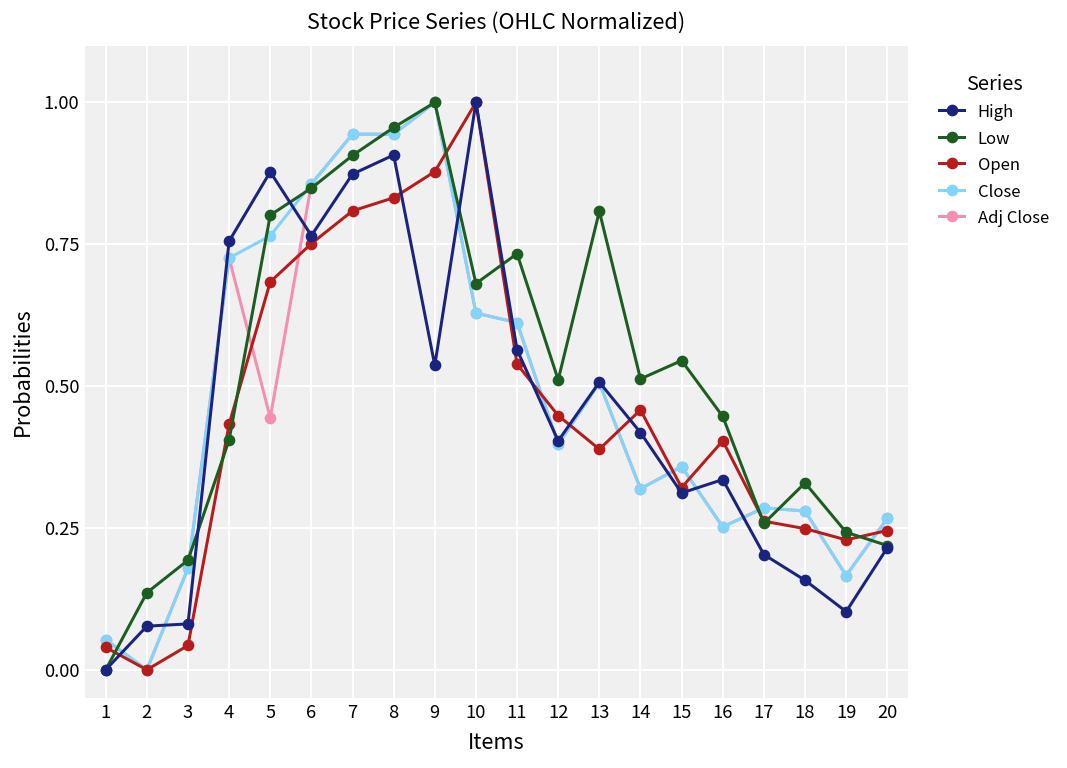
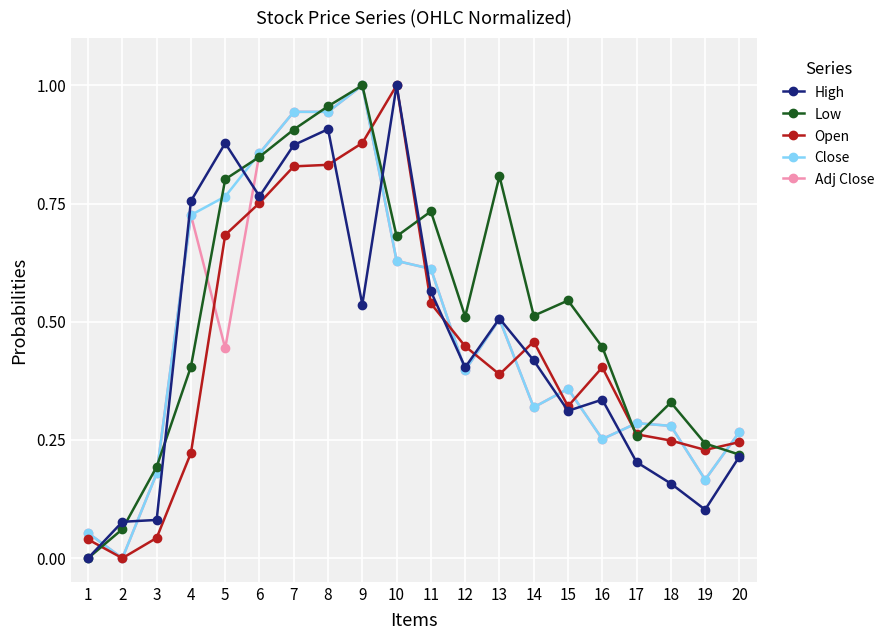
Low, 2: 0.14 -> 0.06
Open, 4: 0.43 -> 0.22
Open, 7: 0.81 -> 0.83
